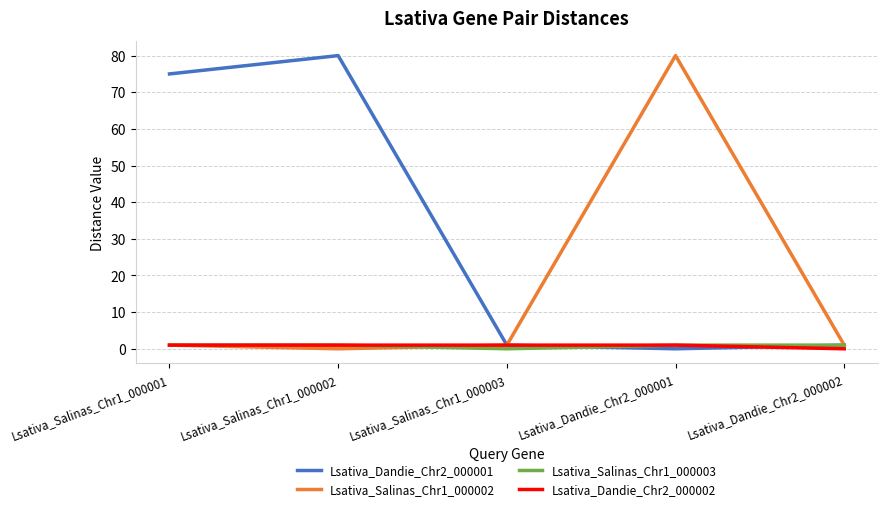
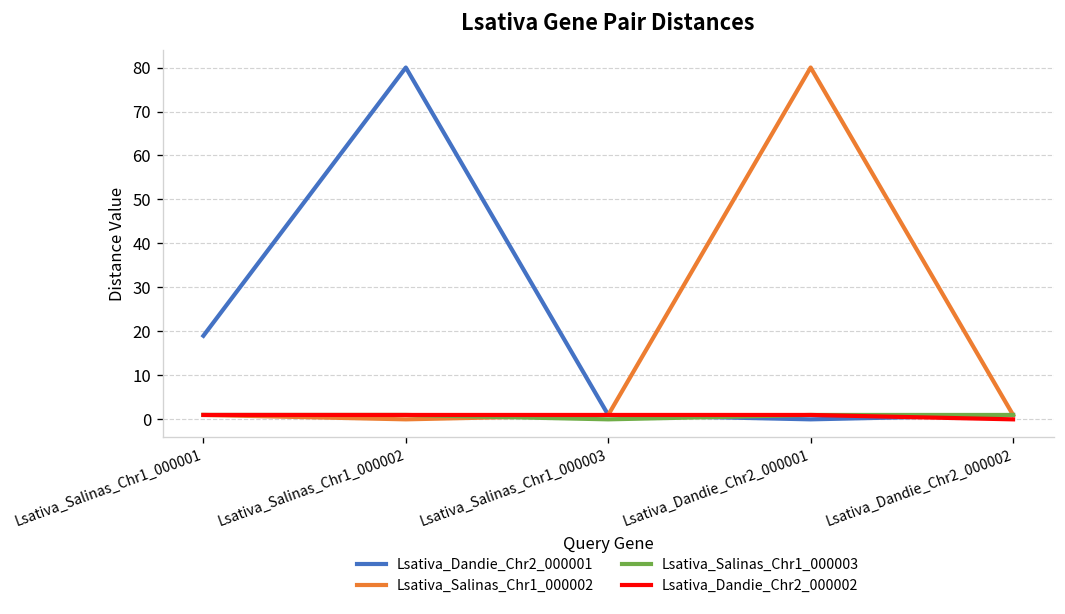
Lsativa_Dandie_Chr2_000001, Lsativa_Salinas_Chr1_000001: 75 -> 19
